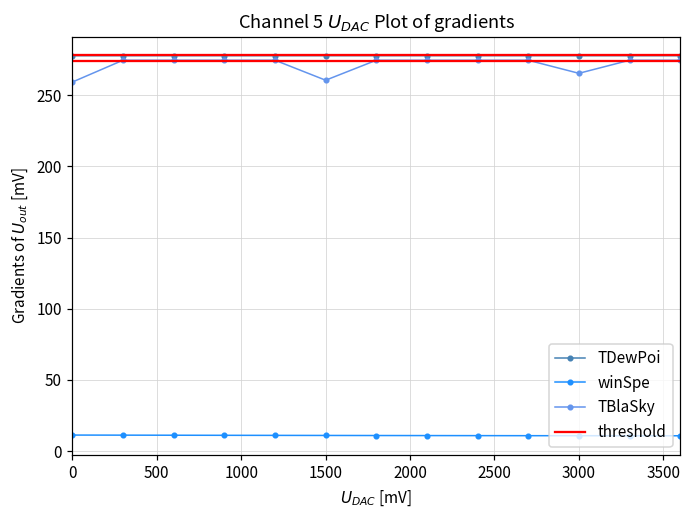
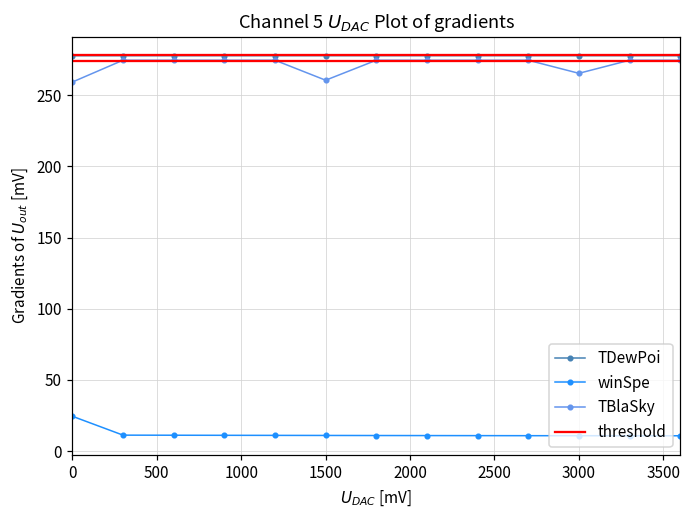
winSpe, 0: 11 -> 25
